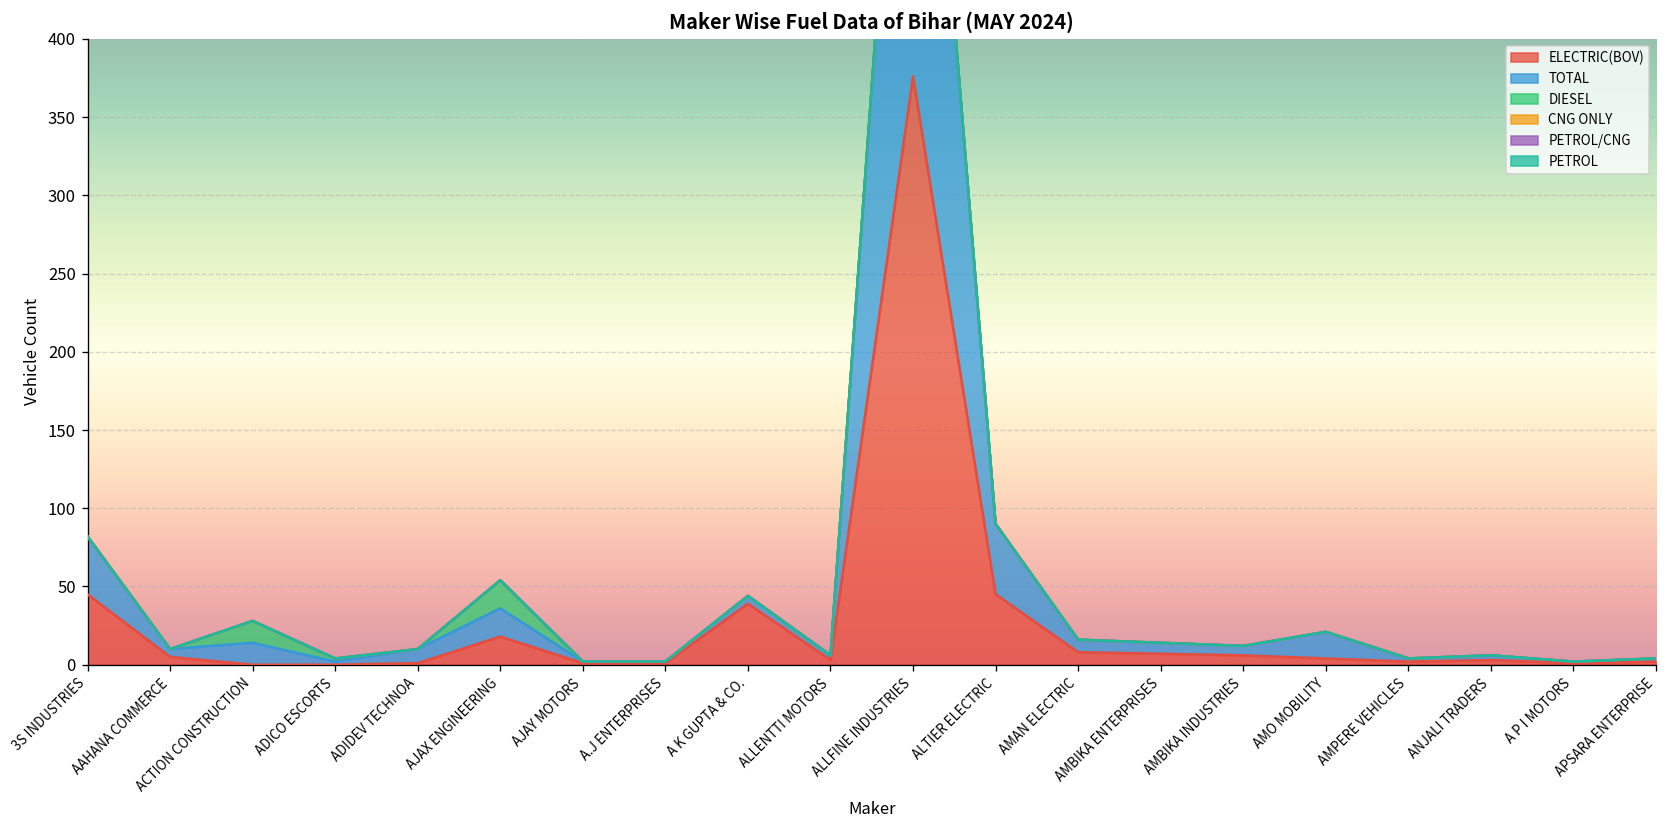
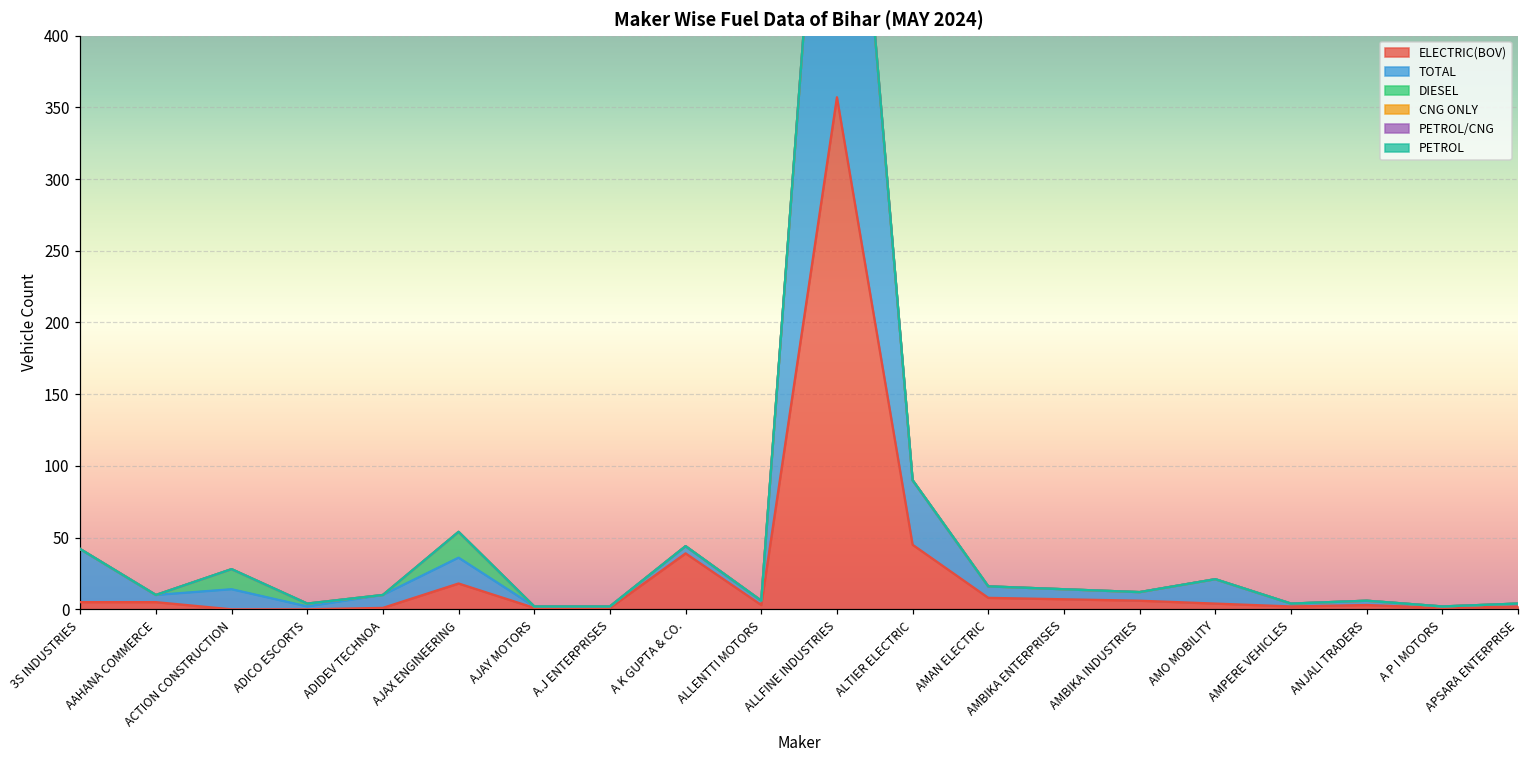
ELECTRIC(BOV), 3S INDUSTRIES: 45 -> 5
ELECTRIC(BOV), ALLFINE INDUSTRIES: 376 -> 357
